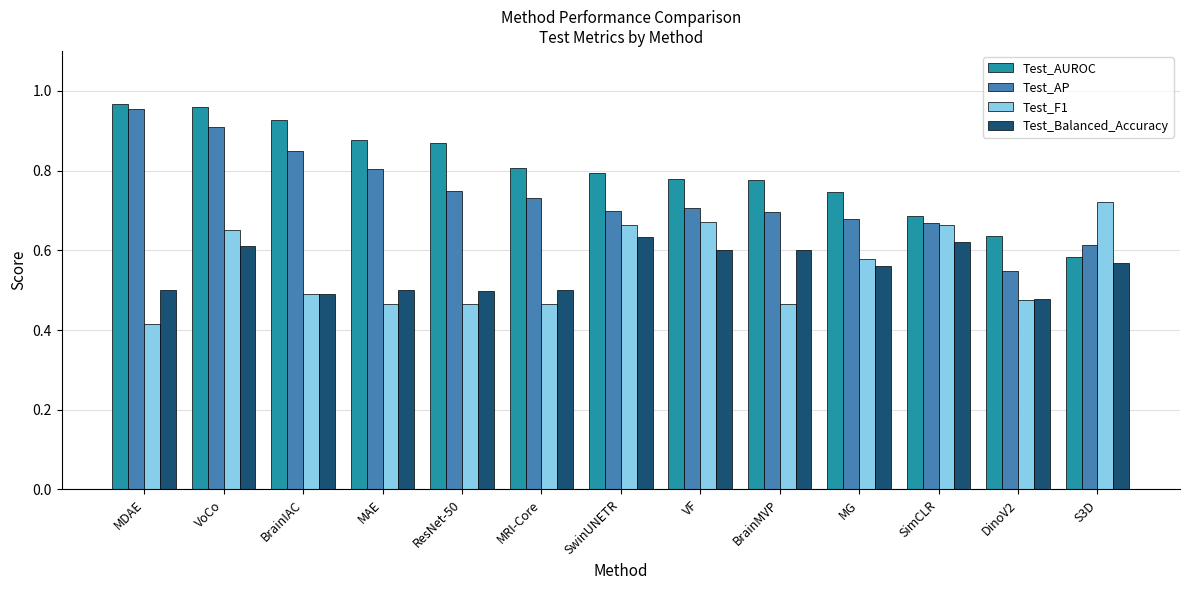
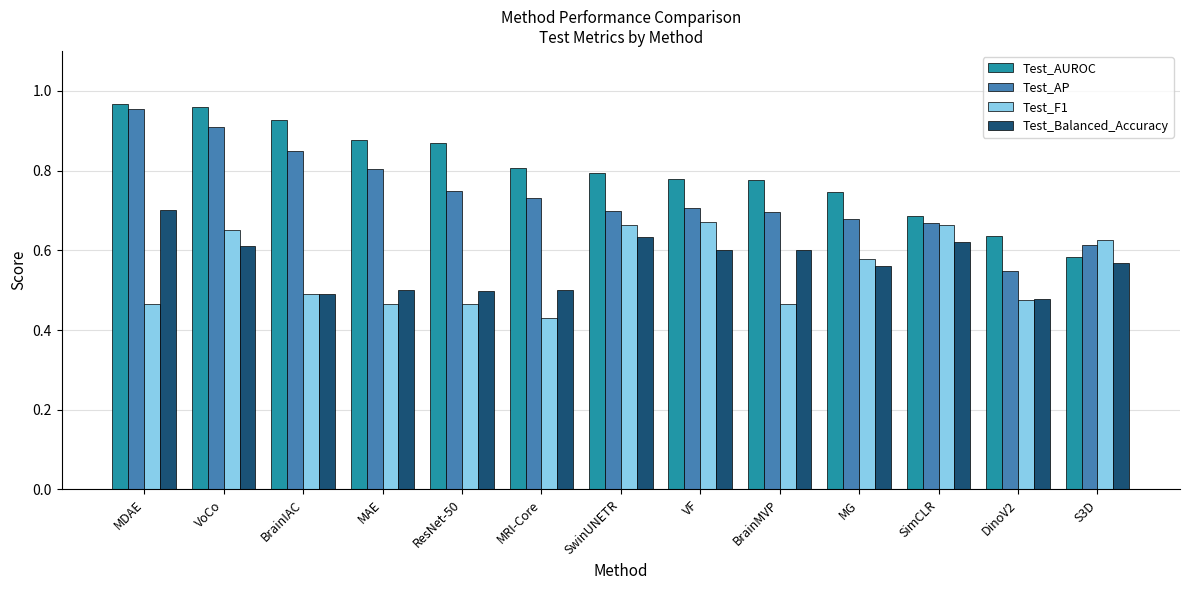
Test_F1, MDAE: 0.41 -> 0.47
Test_Balanced_Accuracy, MDAE: 0.5 -> 0.7
Test_F1, MRI-Core: 0.47 -> 0.43
Test_F1, S3D: 0.72 -> 0.63
